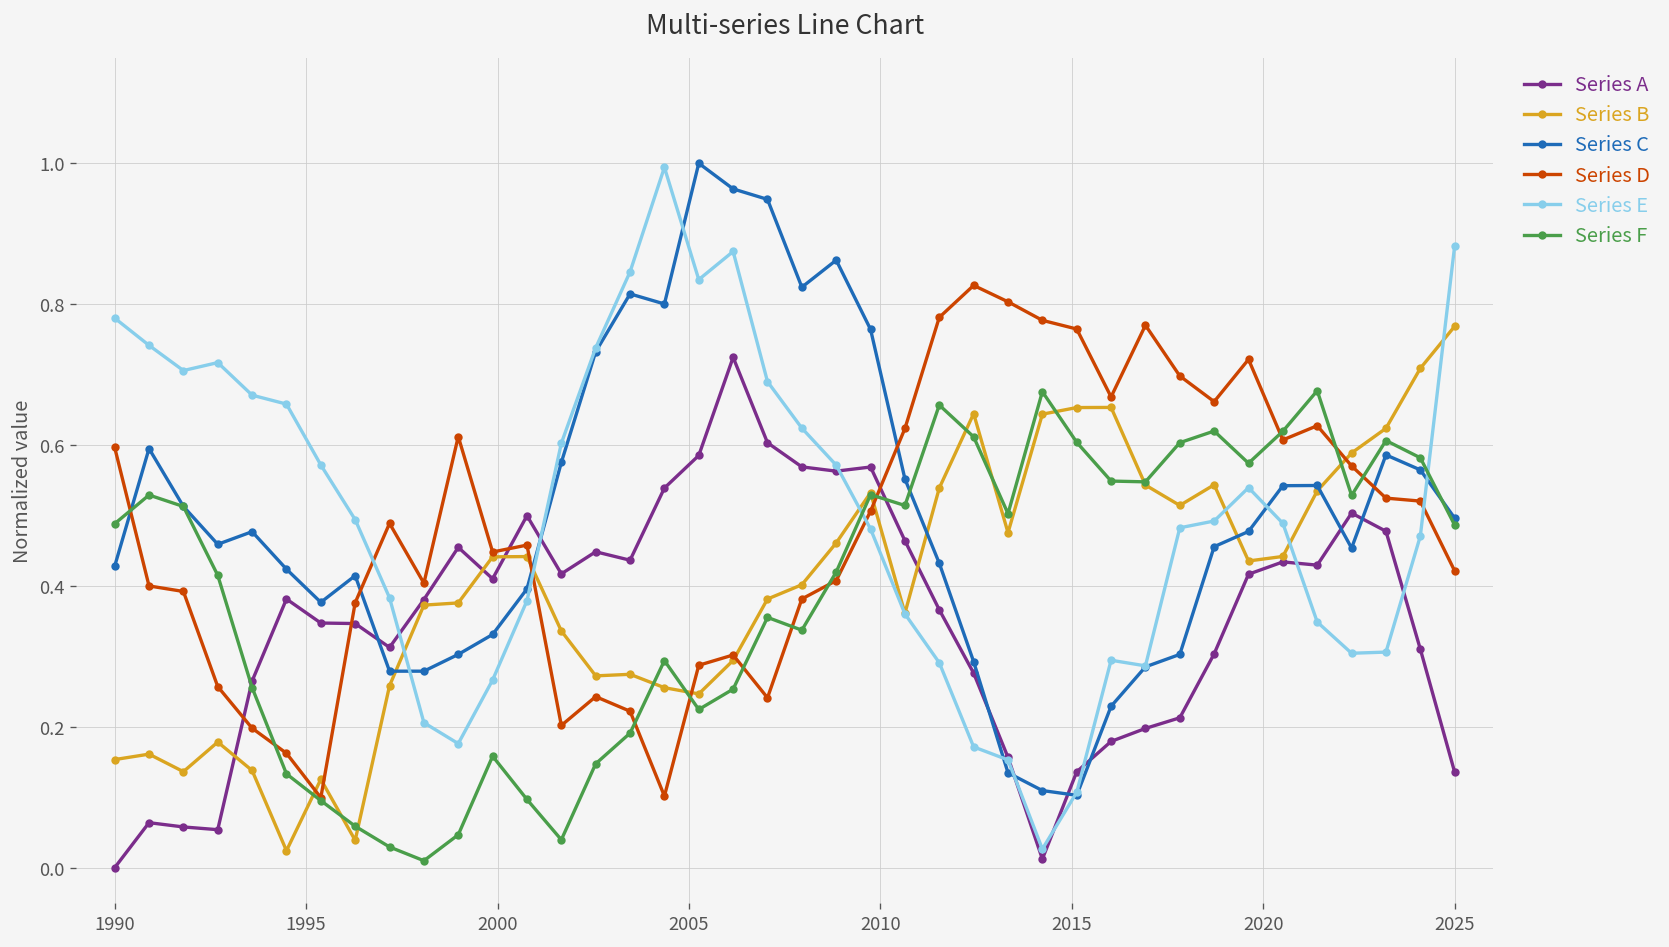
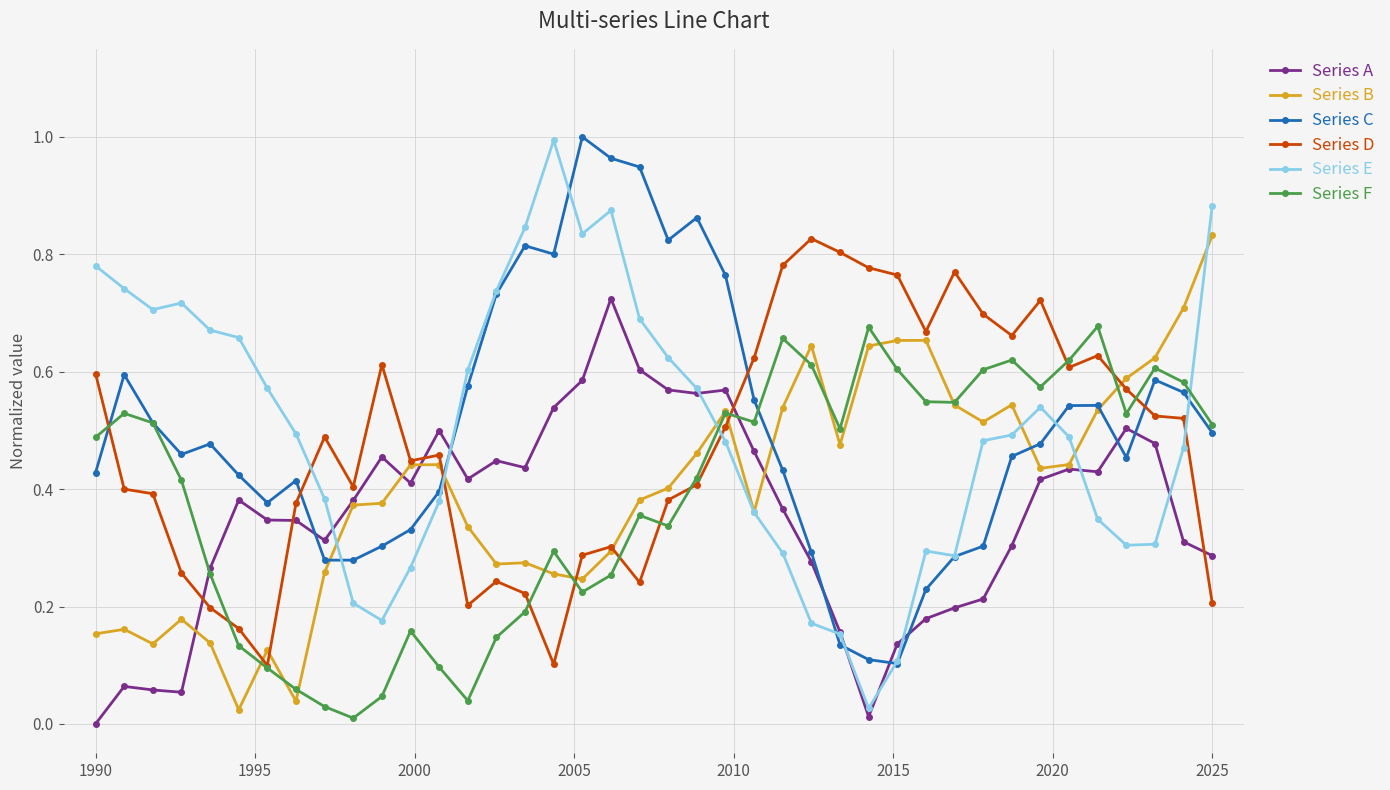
Series A, 2025: 0.14 -> 0.29
Series B, 2025: 0.77 -> 0.83
Series D, 2025: 0.42 -> 0.21
Series F, 2025: 0.49 -> 0.51
